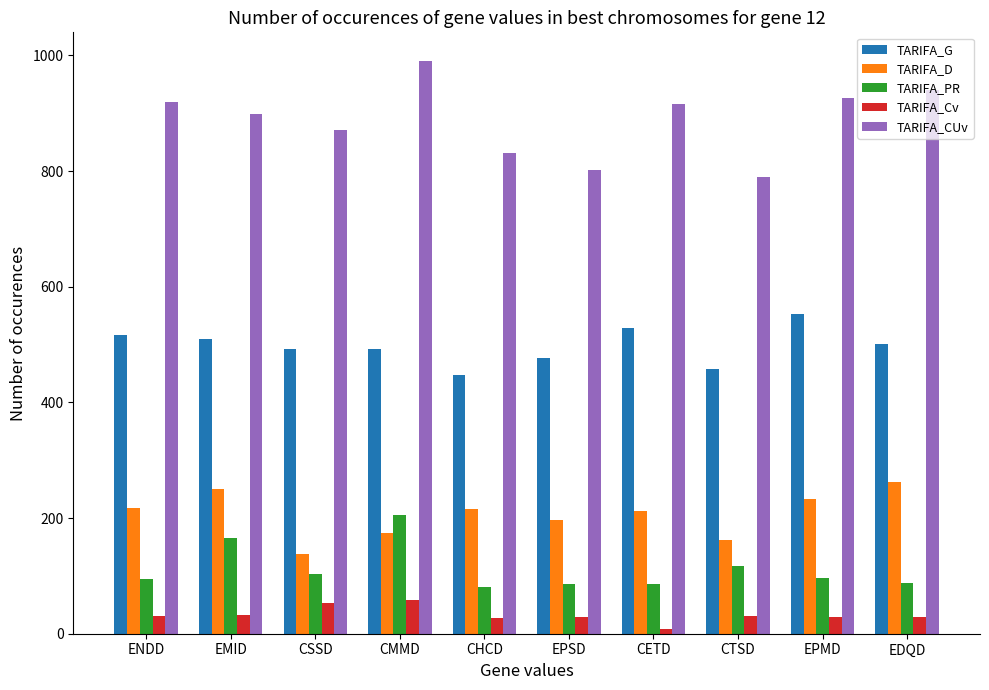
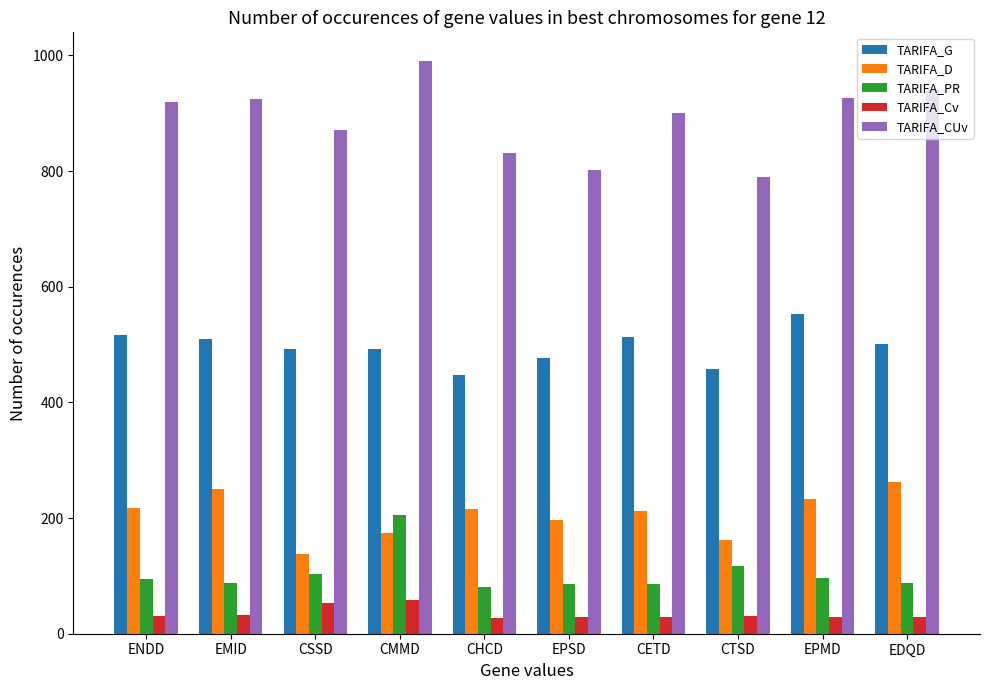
TARIFA_PR, EMID: 160 -> 90
TARIFA_CUv, EMID: 900 -> 920
TARIFA_G, CETD: 530 -> 510
TARIFA_Cv, CETD: 10 -> 30
TARIFA_CUv, CETD: 920 -> 900
